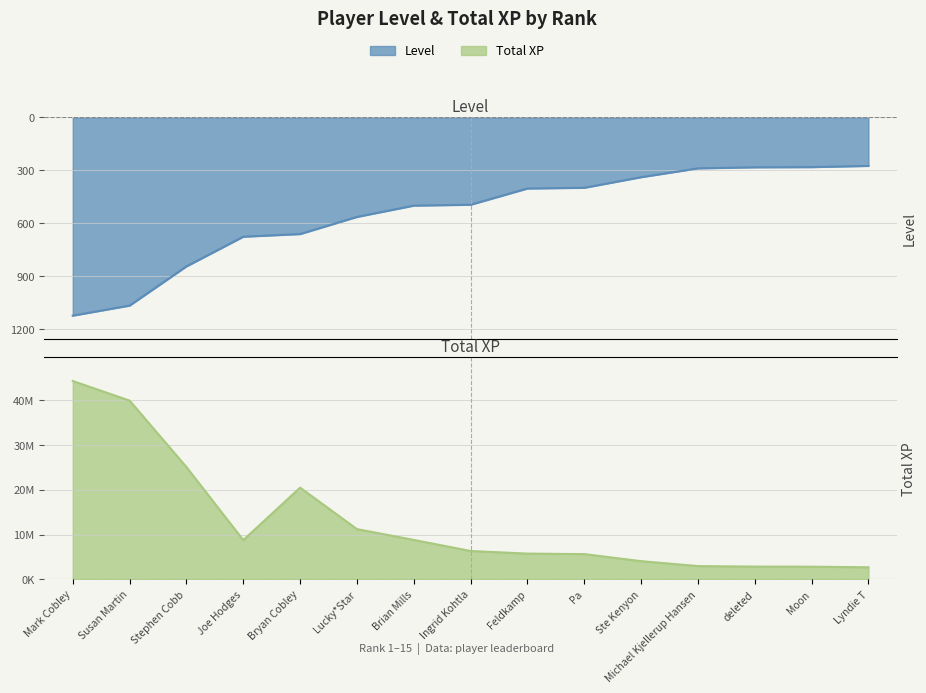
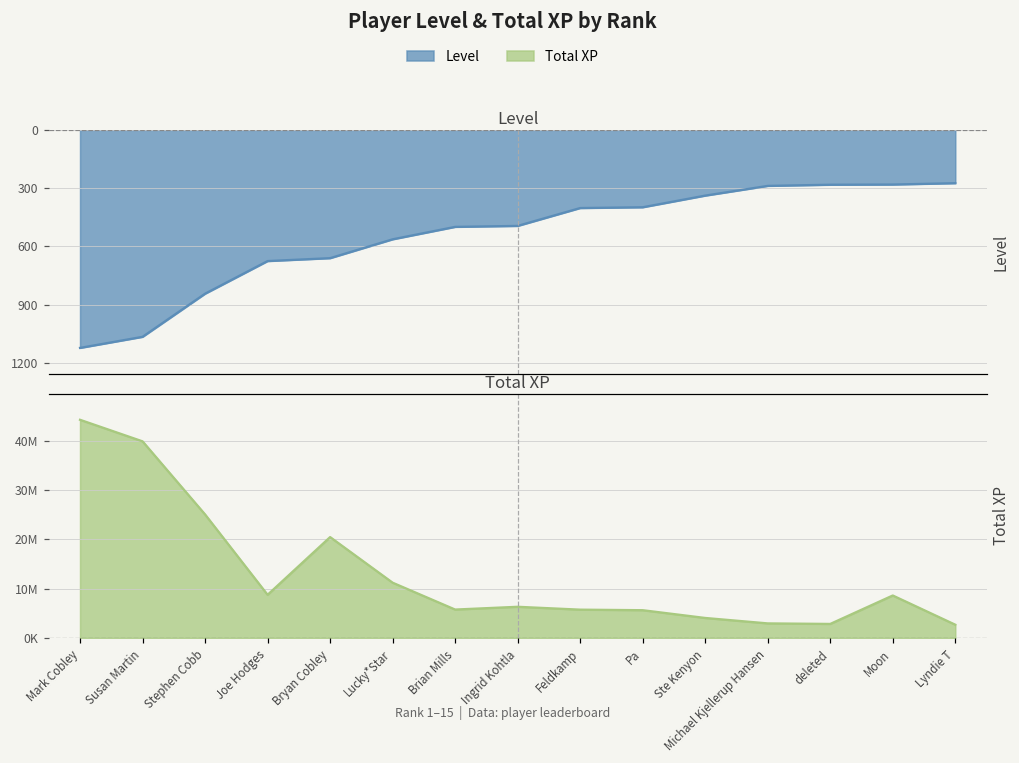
Total XP, Brian Mills: 9000000 -> 6000000
Total XP, Moon: 3000000 -> 9000000
